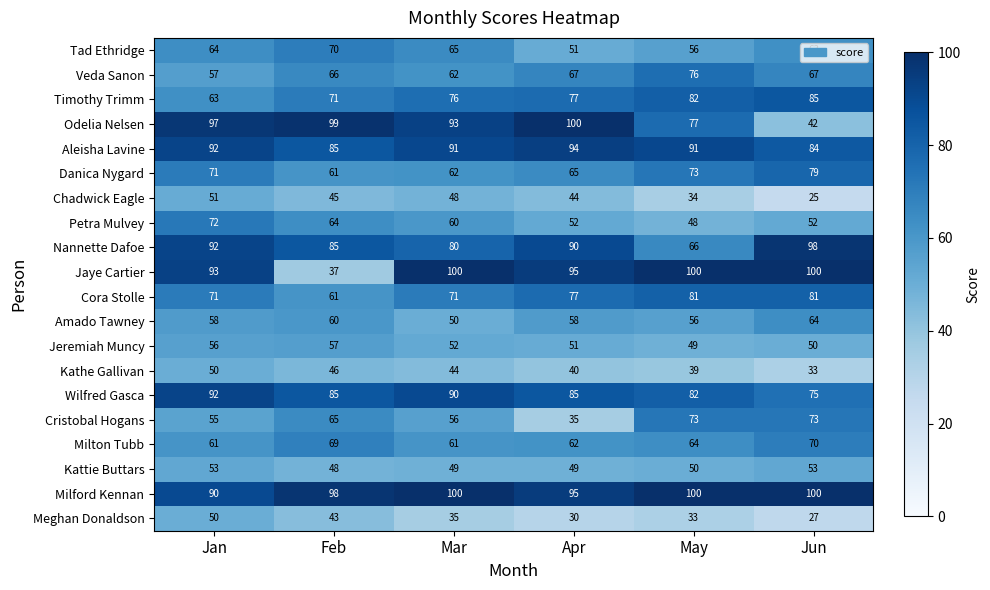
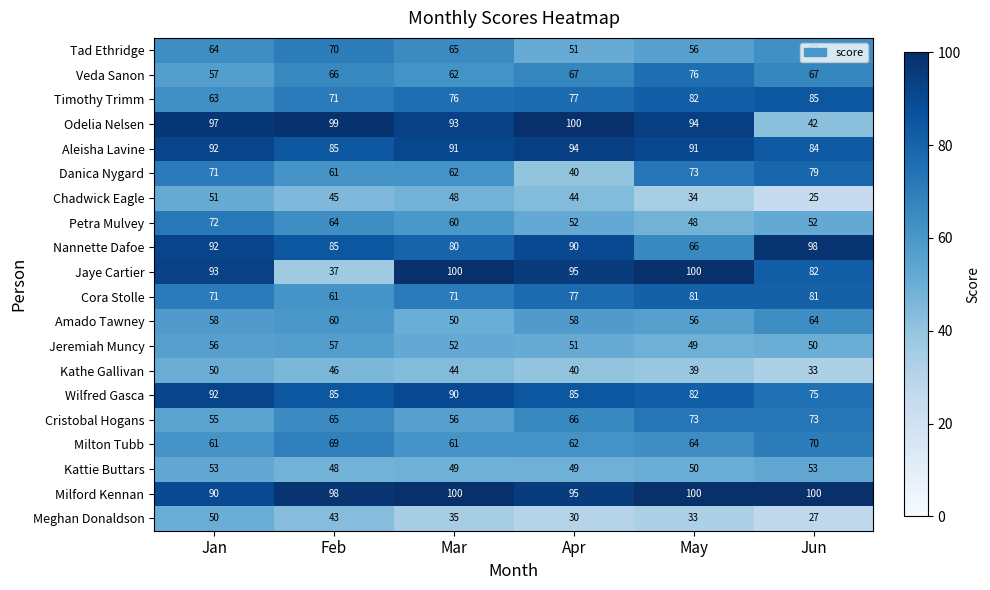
Odelia Nelsen, May: 77 -> 94
Danica Nygard, Apr: 65 -> 40
Jaye Cartier, Jun: 100 -> 82
Cristobal Hogans, Apr: 35 -> 66
